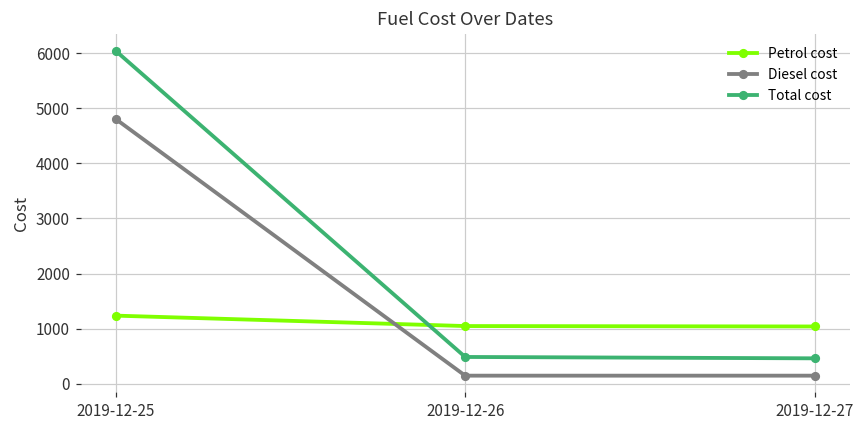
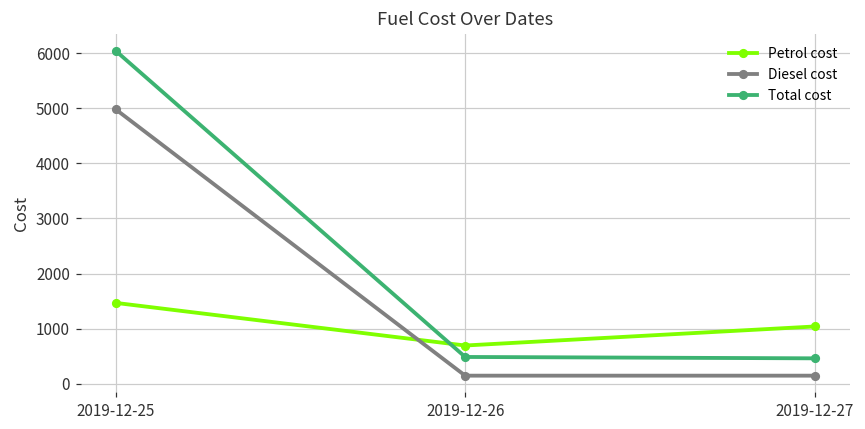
Petrol cost, 2019-12-25: 1200 -> 1500
Diesel cost, 2019-12-25: 4800 -> 5000
Petrol cost, 2019-12-26: 1000 -> 700
